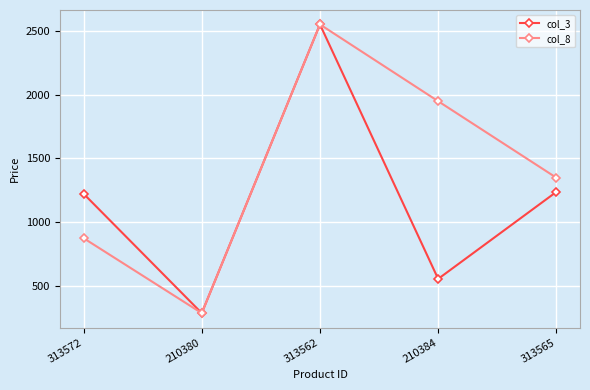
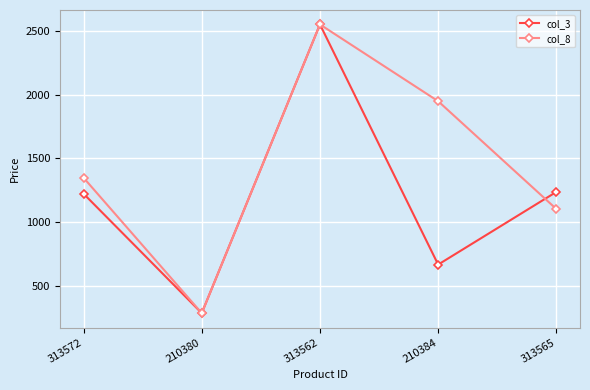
col_8, 313572: 880 -> 1350
col_3, 210384: 560 -> 670
col_8, 313565: 1350 -> 1100
